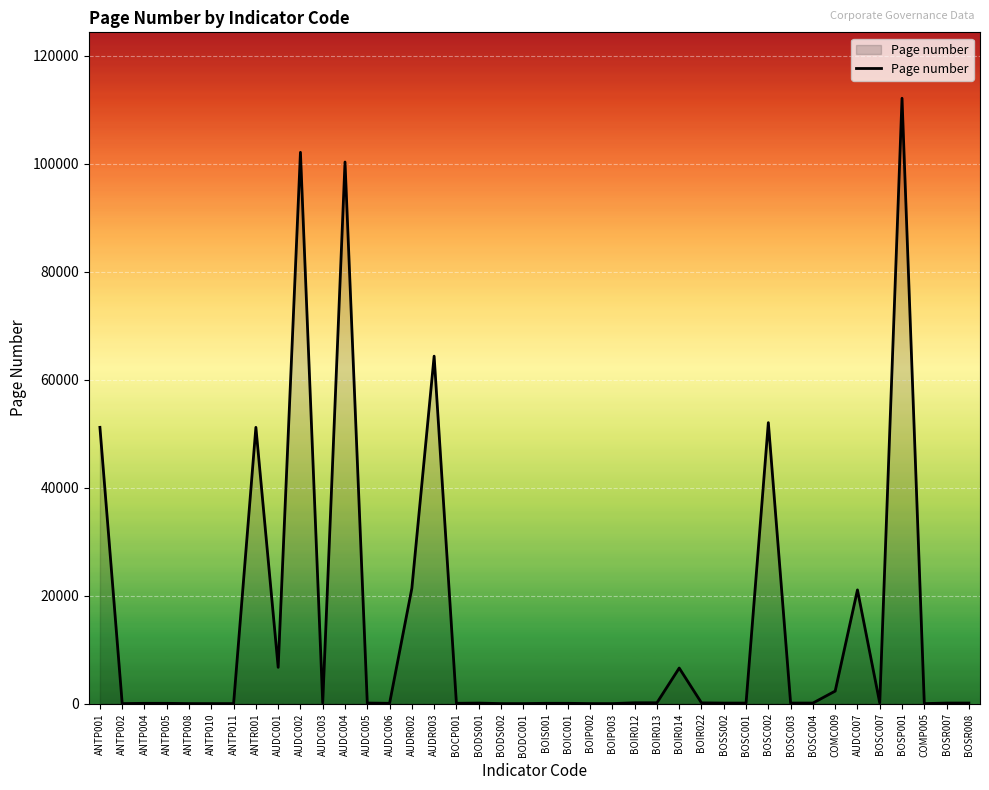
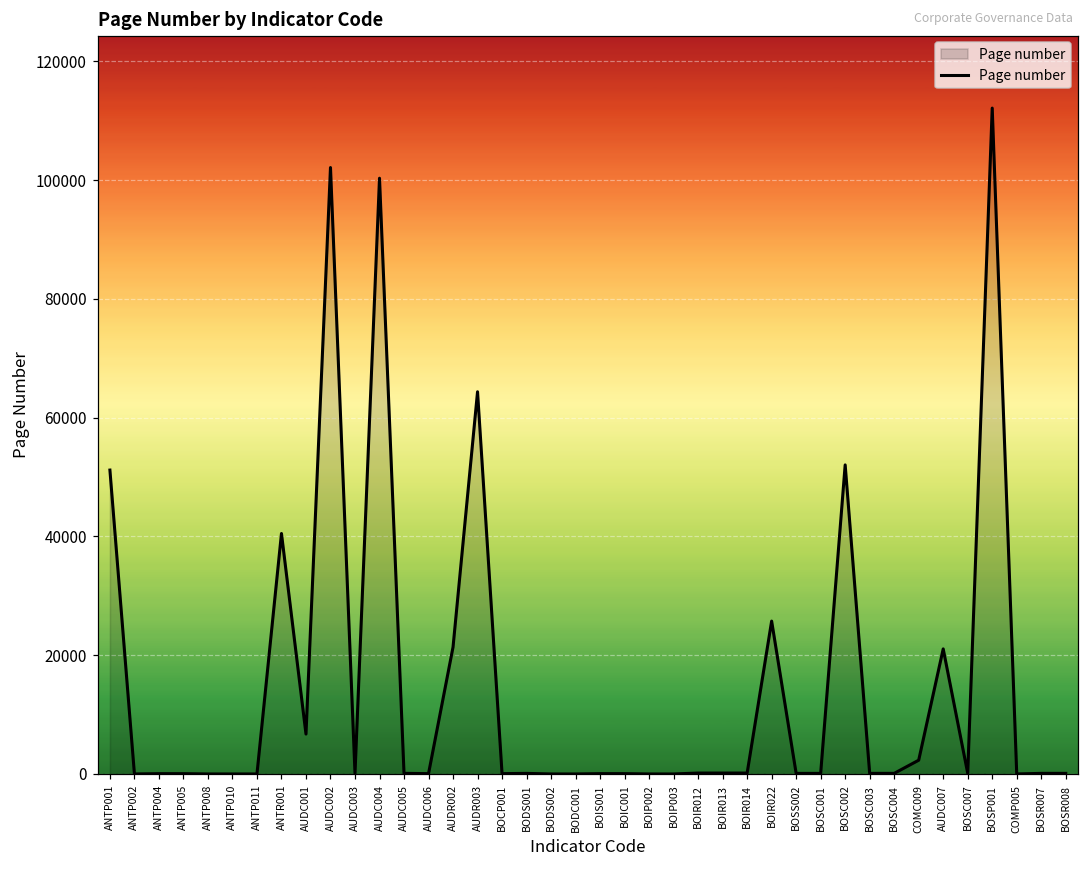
ANTR001: 51000 -> 40000
BOIR014: 7000 -> 0
BOIR022: 0 -> 26000
